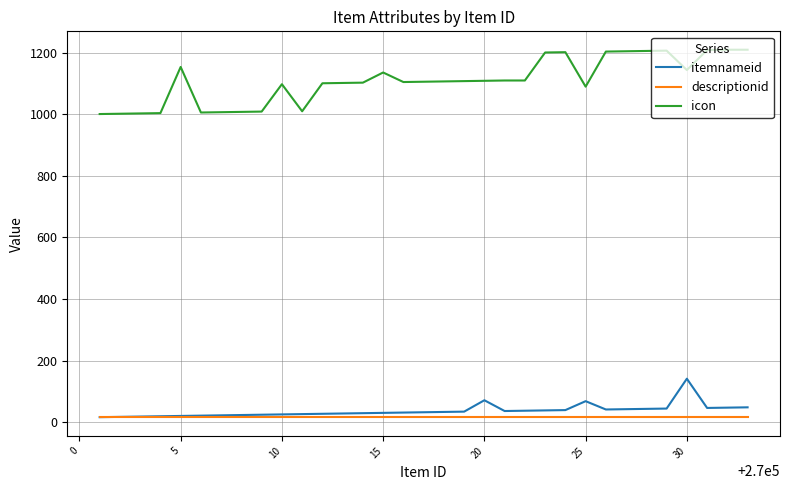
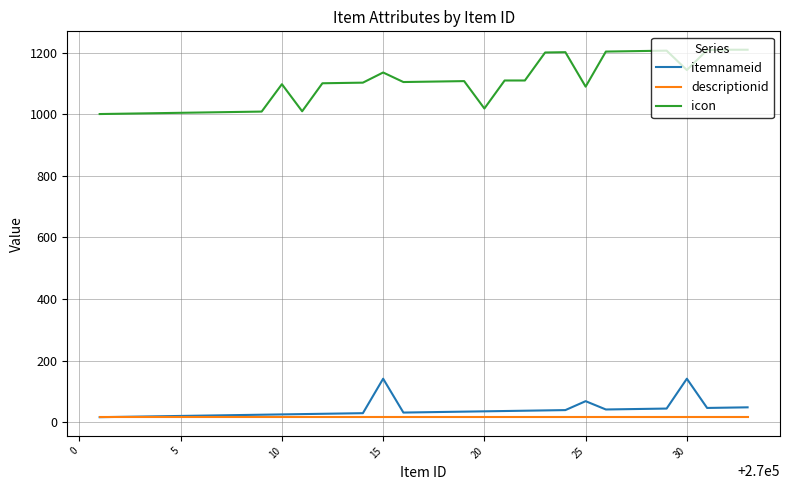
icon, 5: 1150 -> 1010
itemnameid, 15: 30 -> 140
itemnameid, 20: 70 -> 40
icon, 20: 1110 -> 1020
